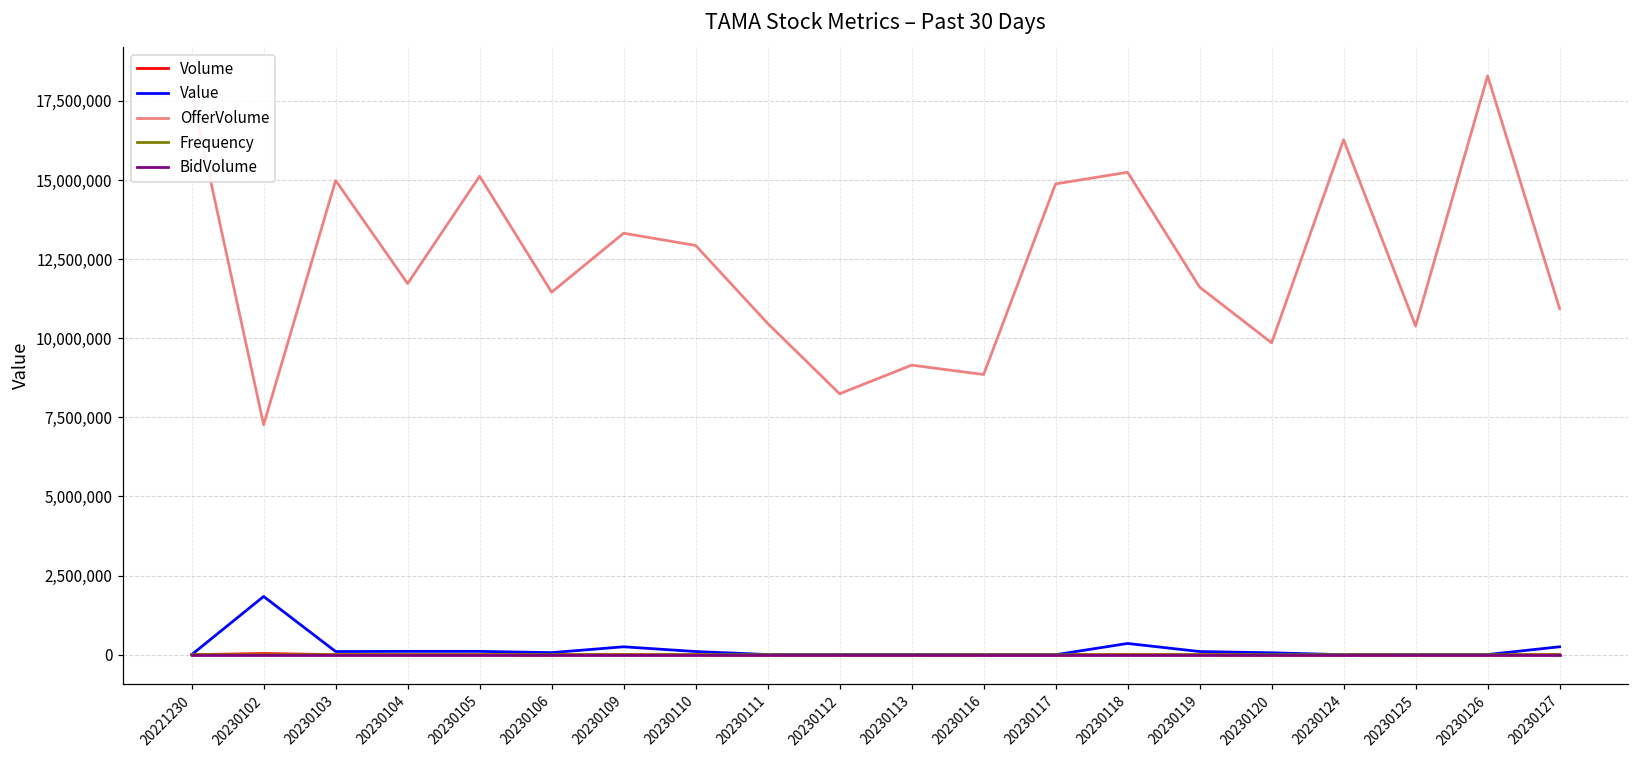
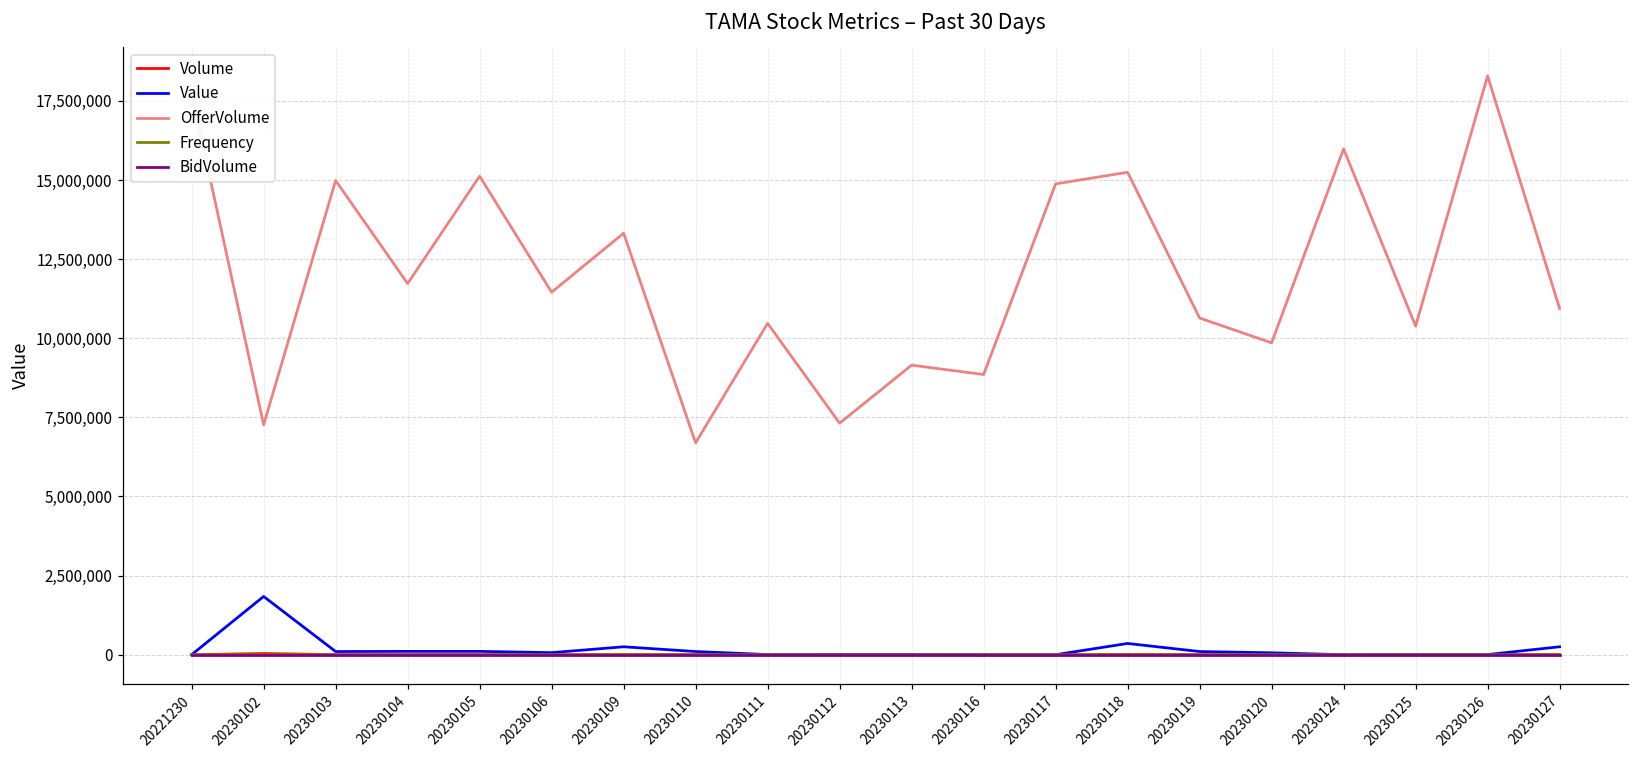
OfferVolume, 20230110: 12,900,000 -> 6,700,000
OfferVolume, 20230112: 8,200,000 -> 7,300,000
OfferVolume, 20230119: 11,600,000 -> 10,600,000
OfferVolume, 20230124: 16,300,000 -> 16,000,000
